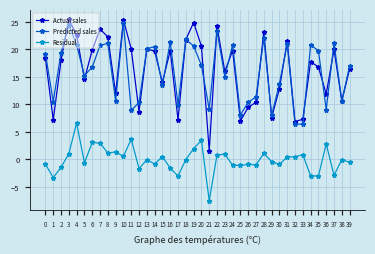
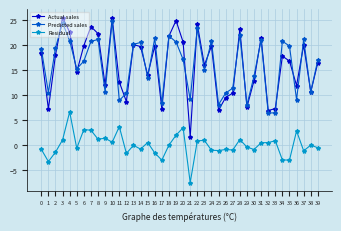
Actual sales, 11: 20 -> 13
Predicted sales, 17: 10 -> 8
Residual, 37: -3 -> -1
